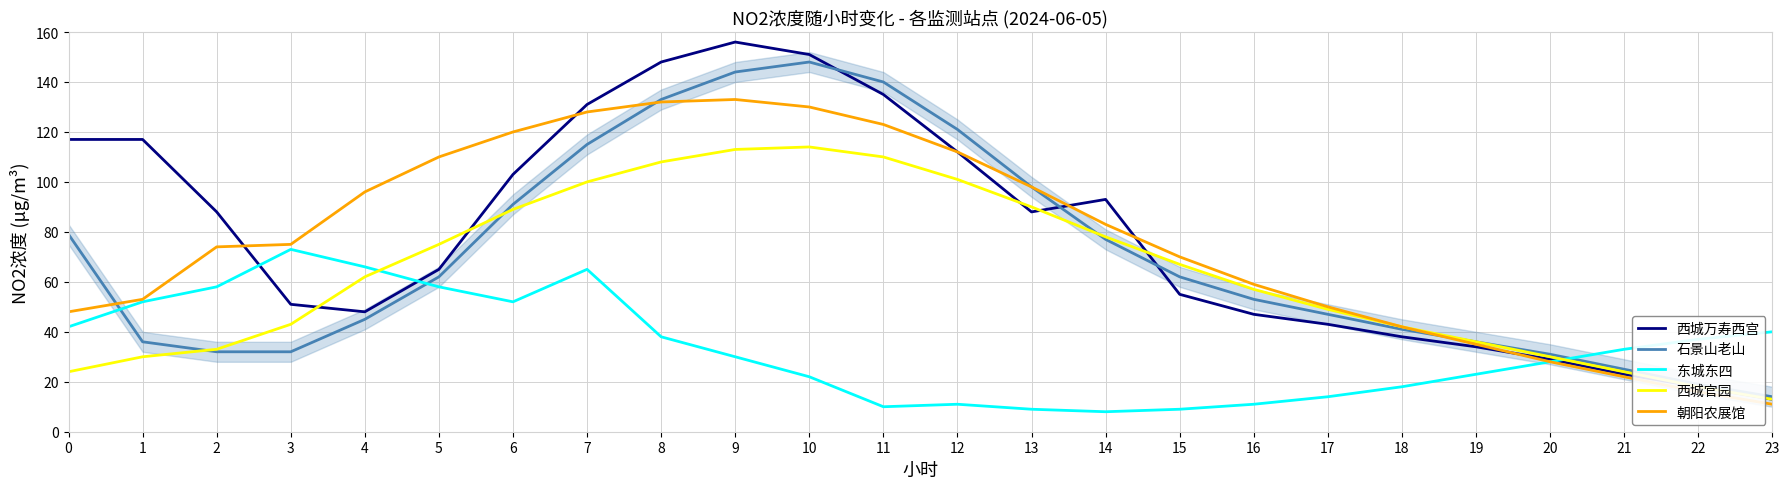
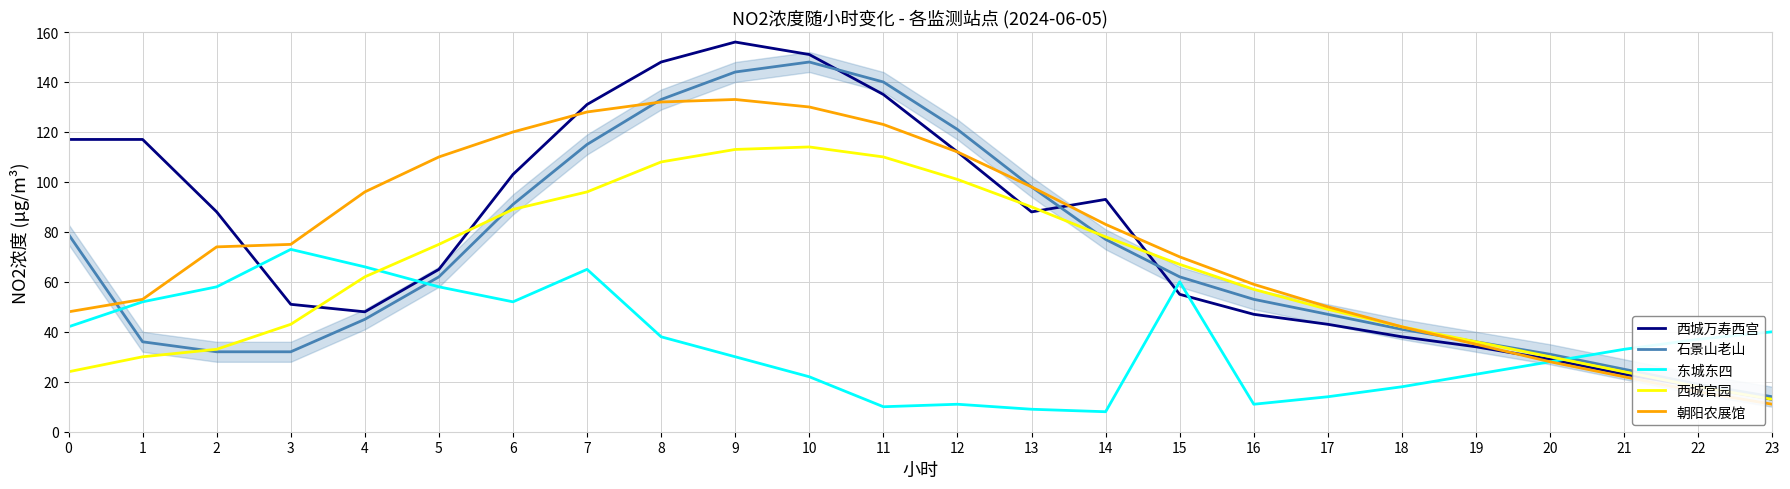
西城官园, 7: 100 -> 96
东城东四, 15: 9 -> 60
